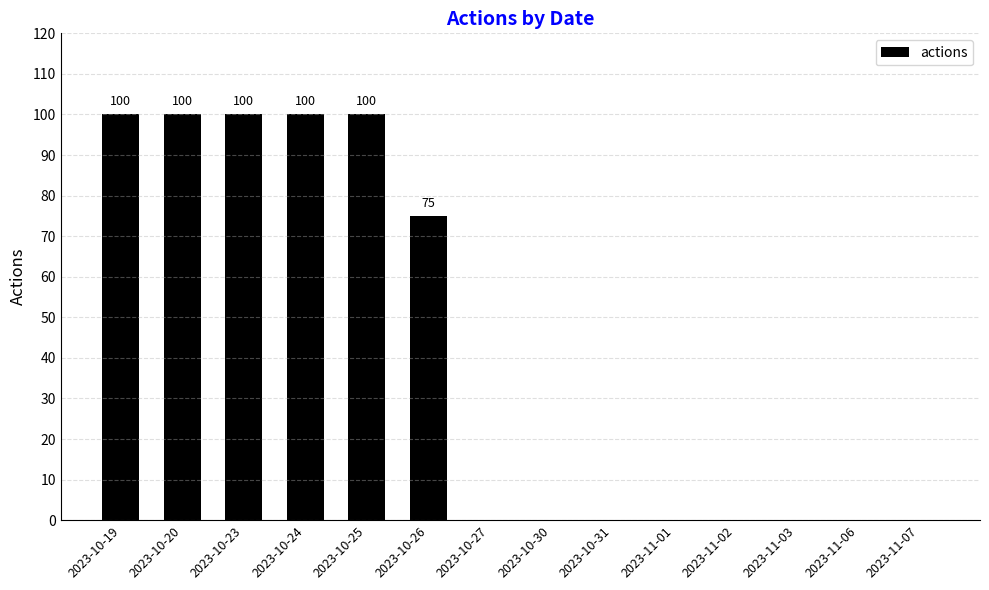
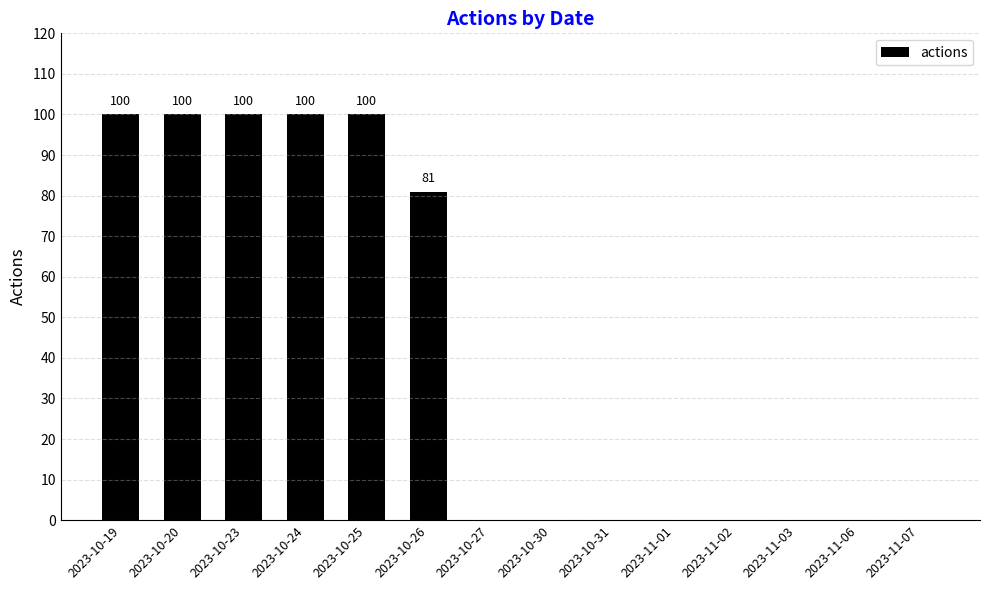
2023-10-26: 75 -> 81
